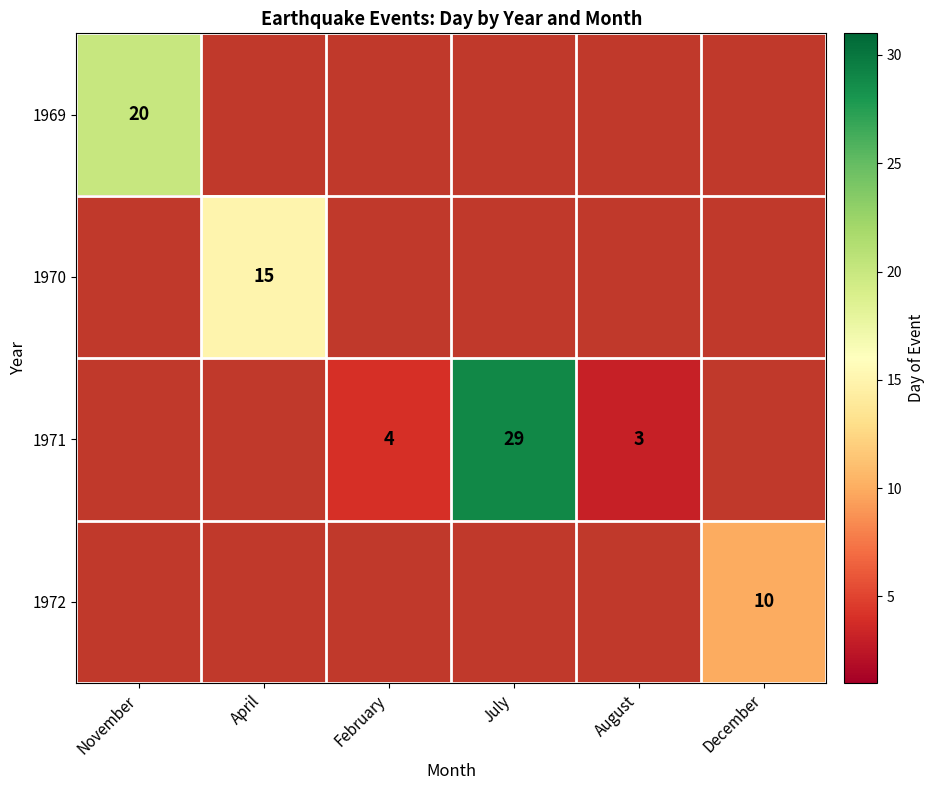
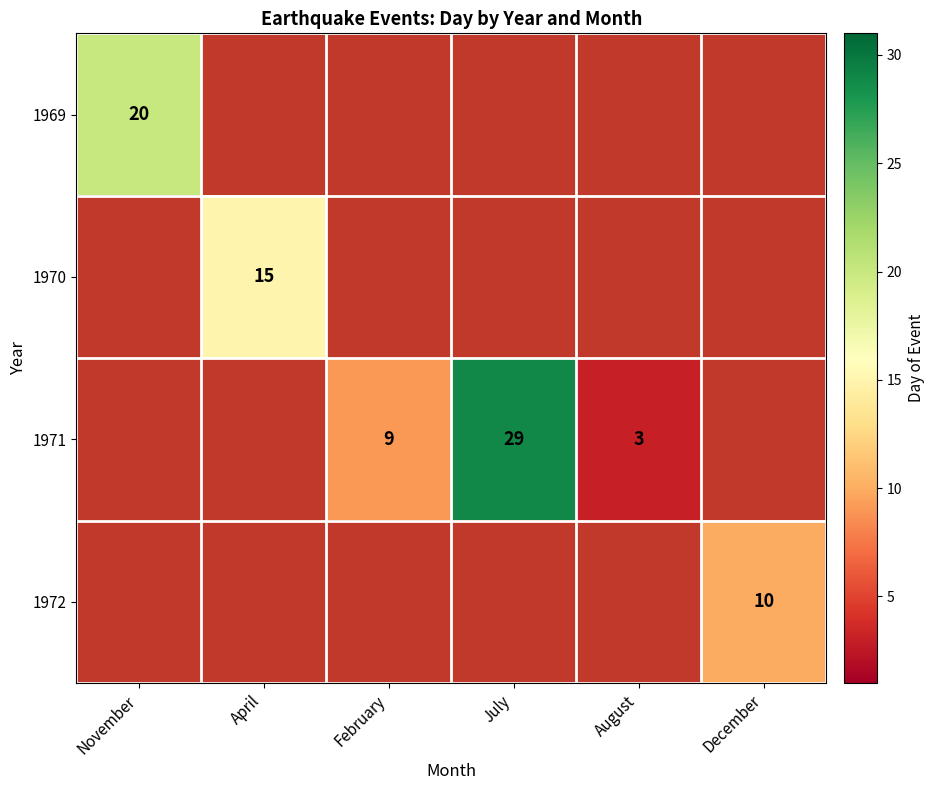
1971, February: 4 -> 9
